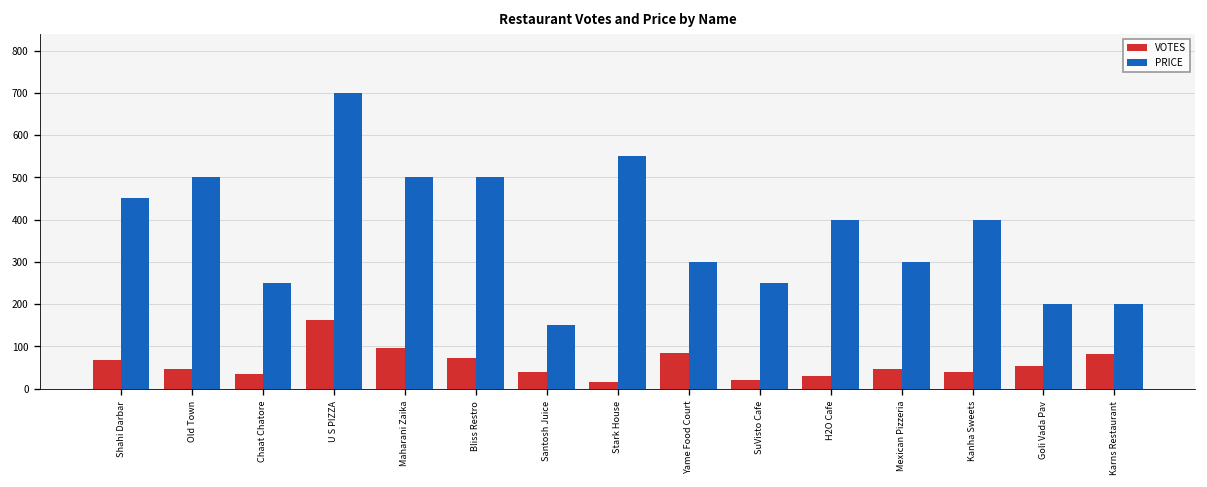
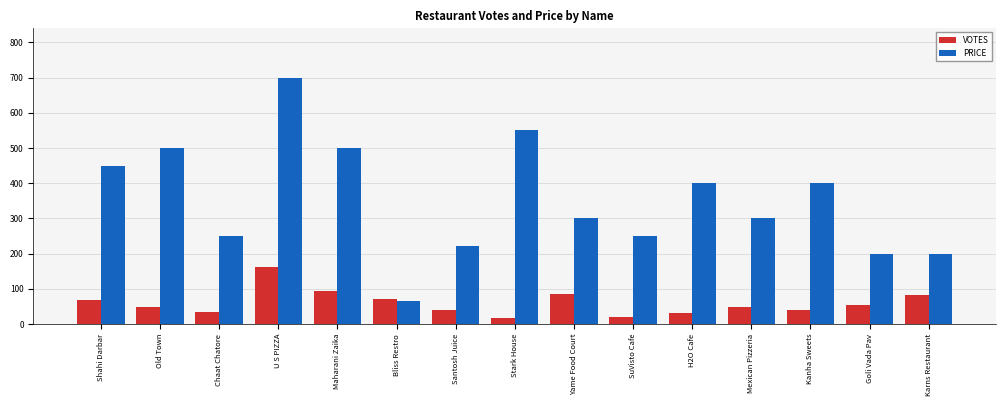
PRICE, Bliss Restro: 500 -> 70
PRICE, Santosh Juice: 150 -> 220
